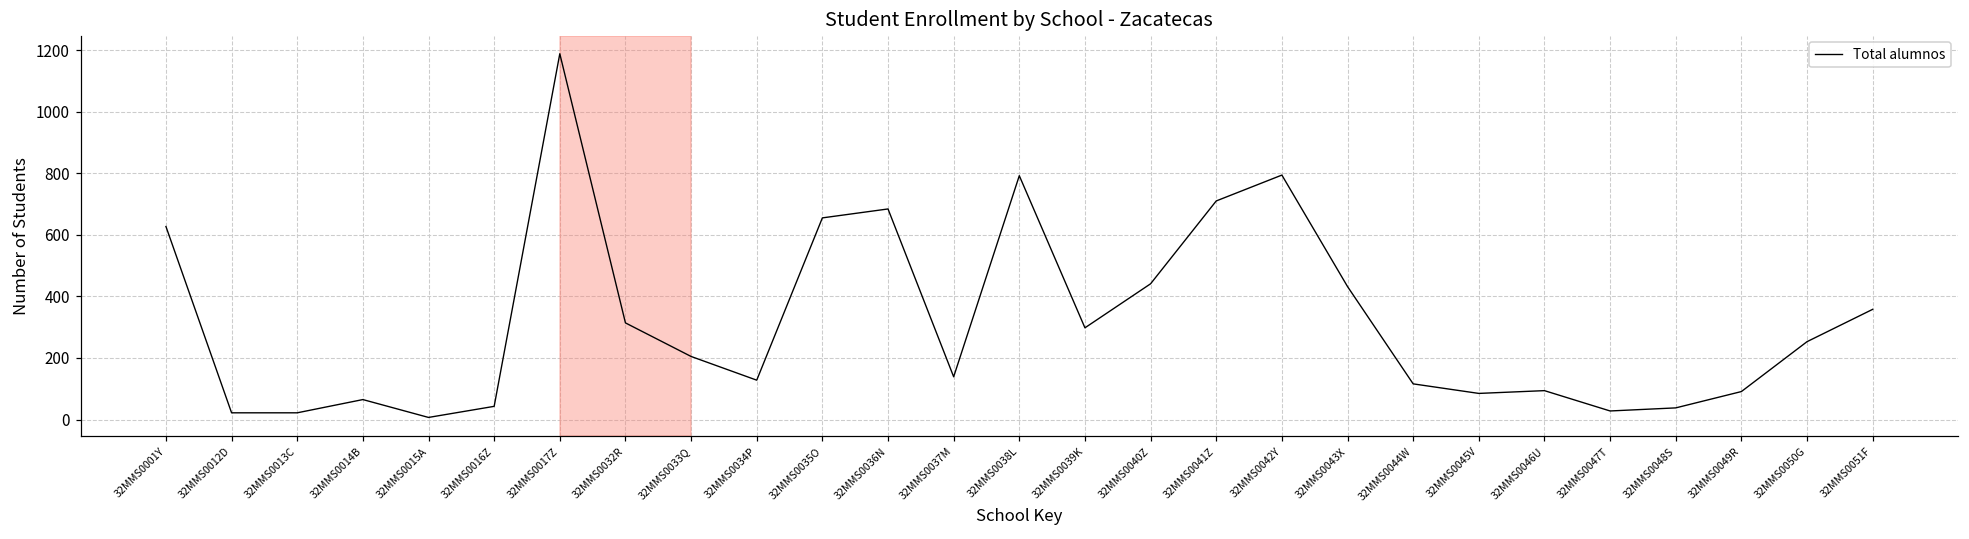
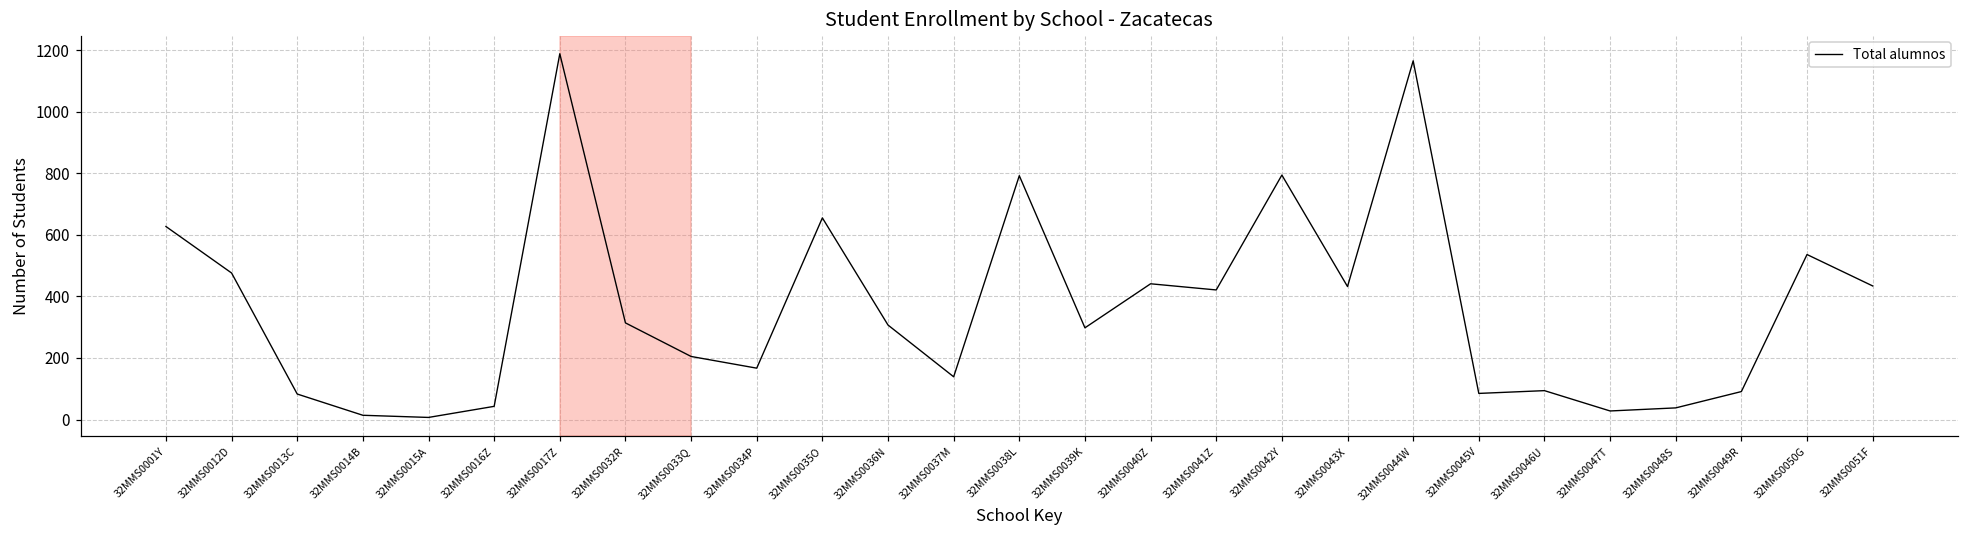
32MMS0012D: 20 -> 480
32MMS0013C: 20 -> 80
32MMS0014B: 70 -> 10
32MMS0034P: 130 -> 170
32MMS0036N: 680 -> 310
32MMS0041Z: 710 -> 420
32MMS0044W: 120 -> 1170
32MMS0050G: 250 -> 540
32MMS0051F: 360 -> 430
